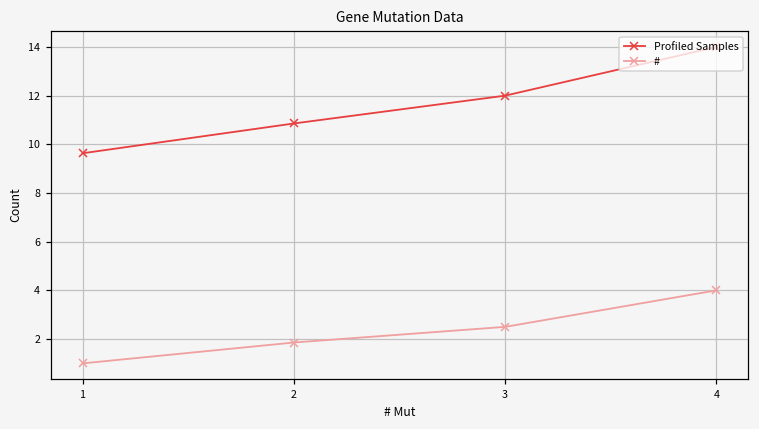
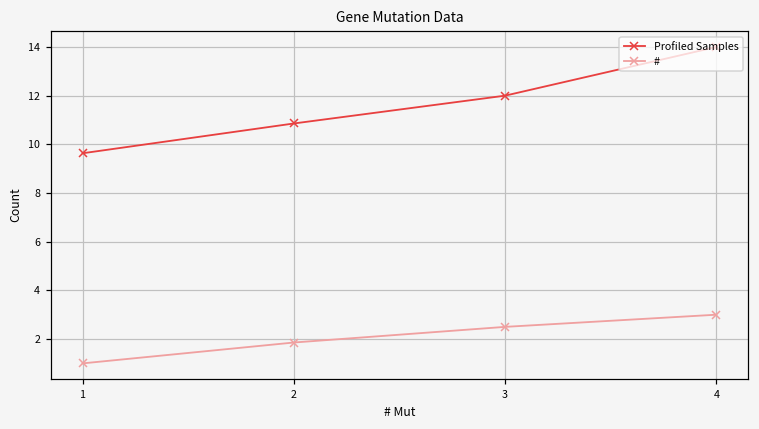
#, 4: 4 -> 3
